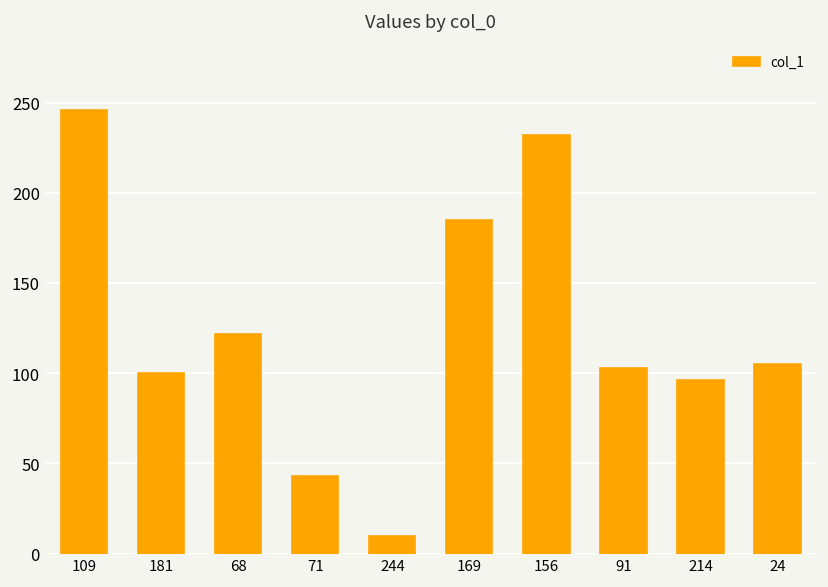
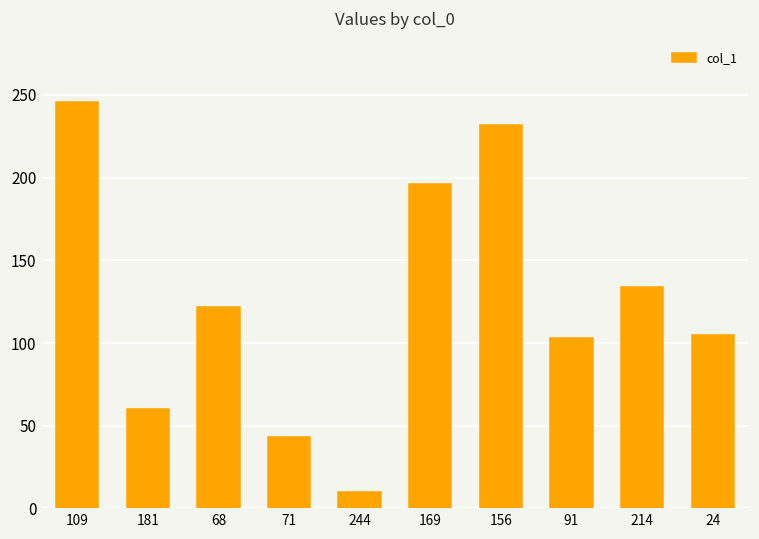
181: 100 -> 60
169: 185 -> 196
214: 96 -> 134
